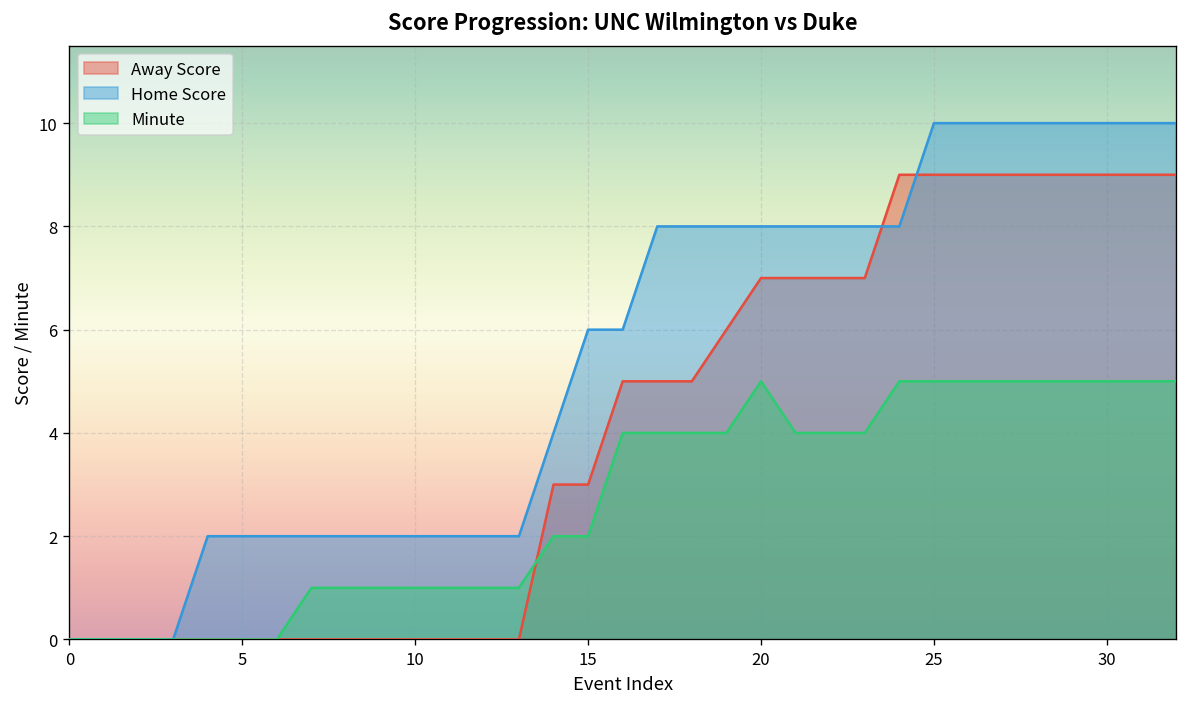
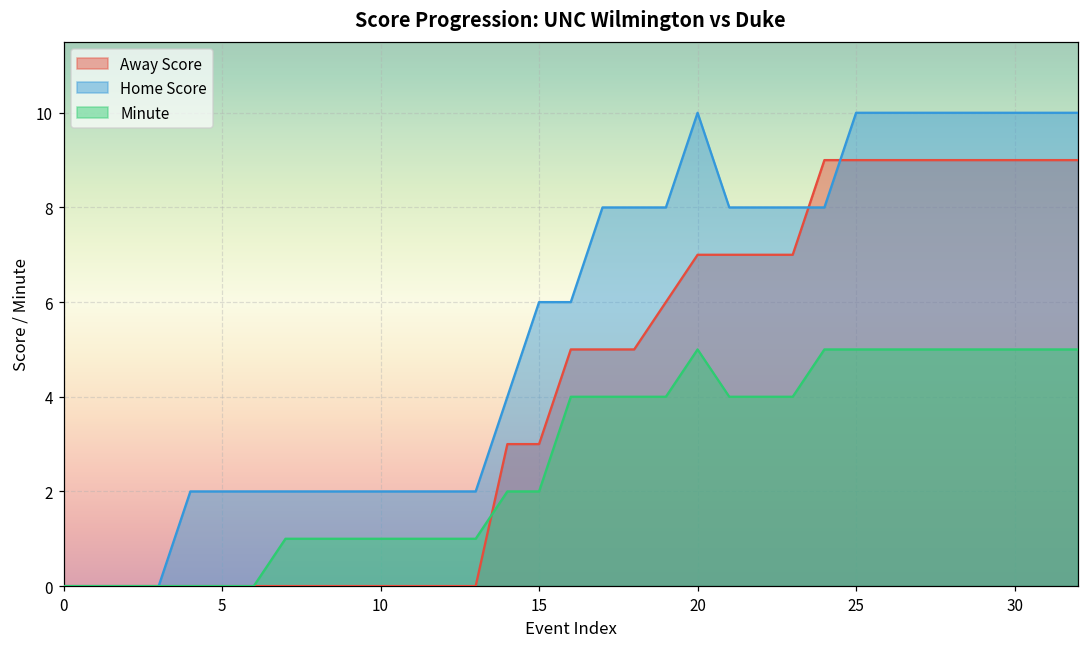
Home Score, 20: 8 -> 10
